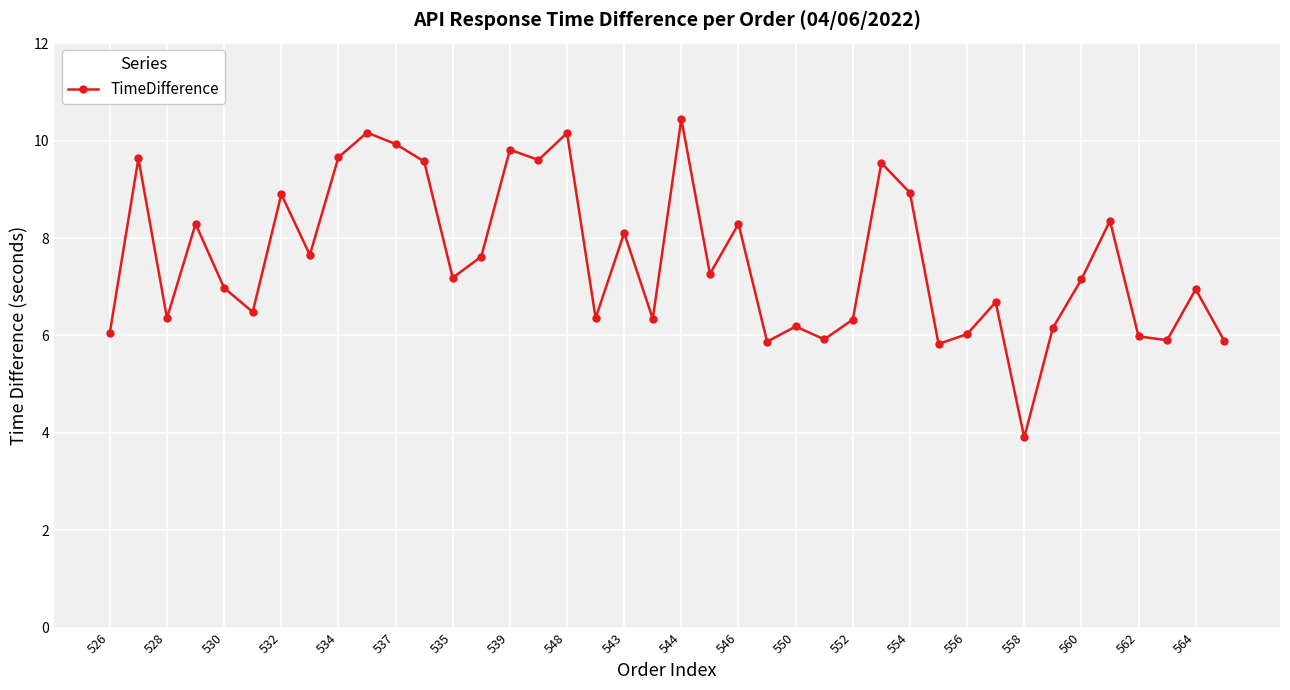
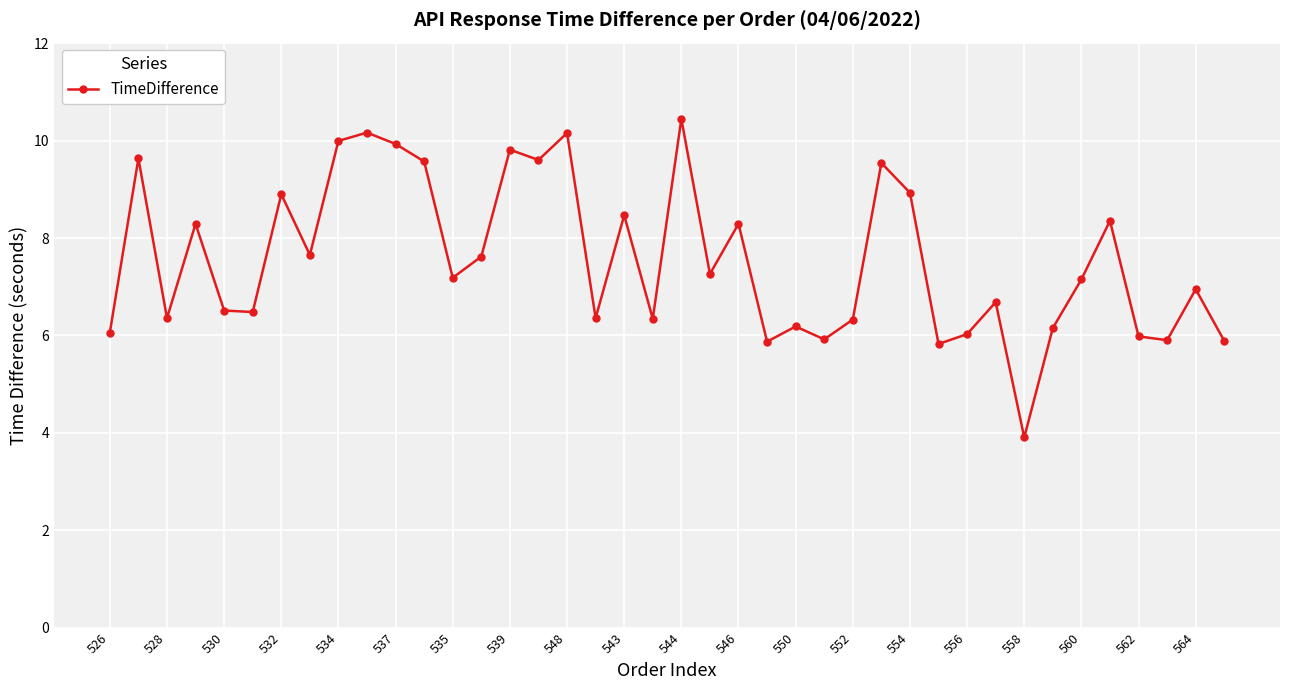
530: 7.0 -> 6.5
534: 9.7 -> 10.0
543: 8.1 -> 8.5
